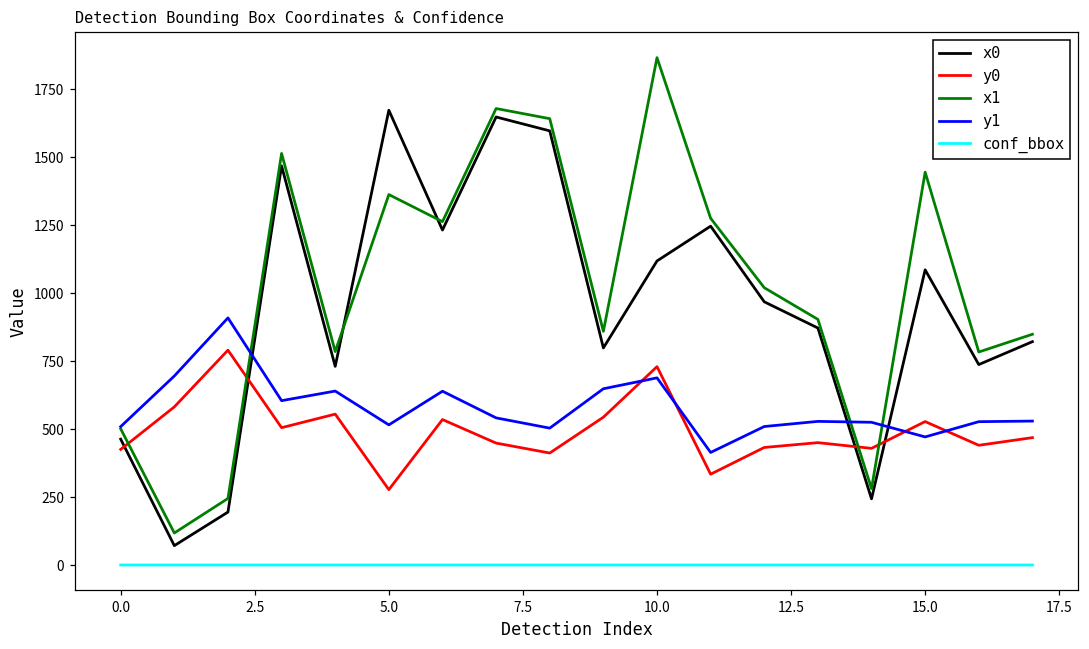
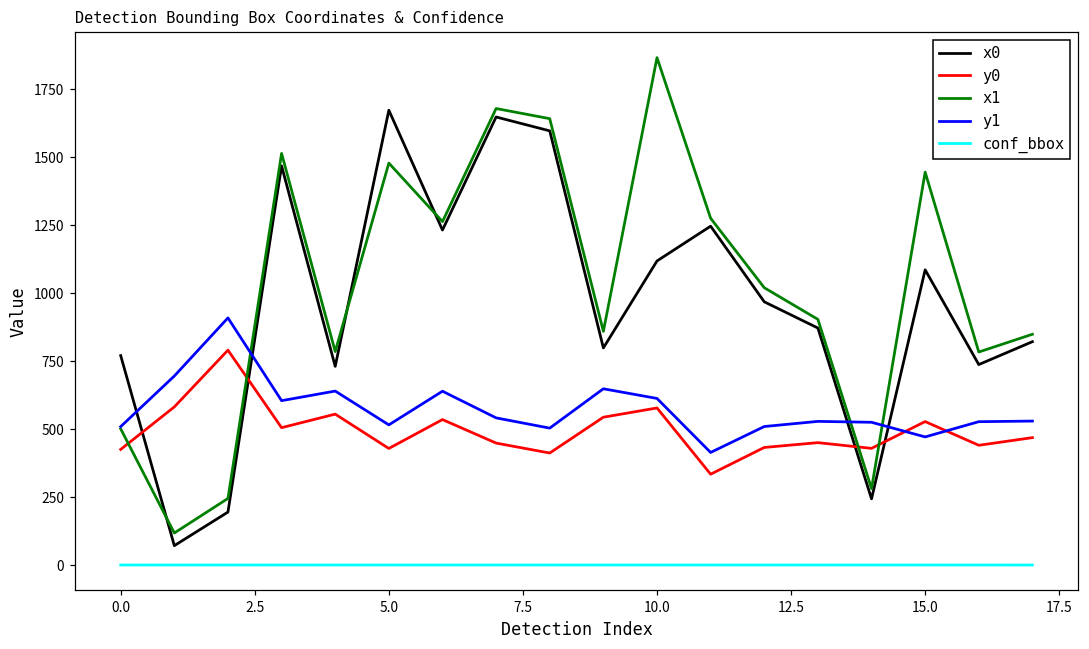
x0, 0.0: 460 -> 770
y0, 5.0: 280 -> 430
x1, 5.0: 1360 -> 1480
y0, 10.0: 730 -> 580
y1, 10.0: 690 -> 610
